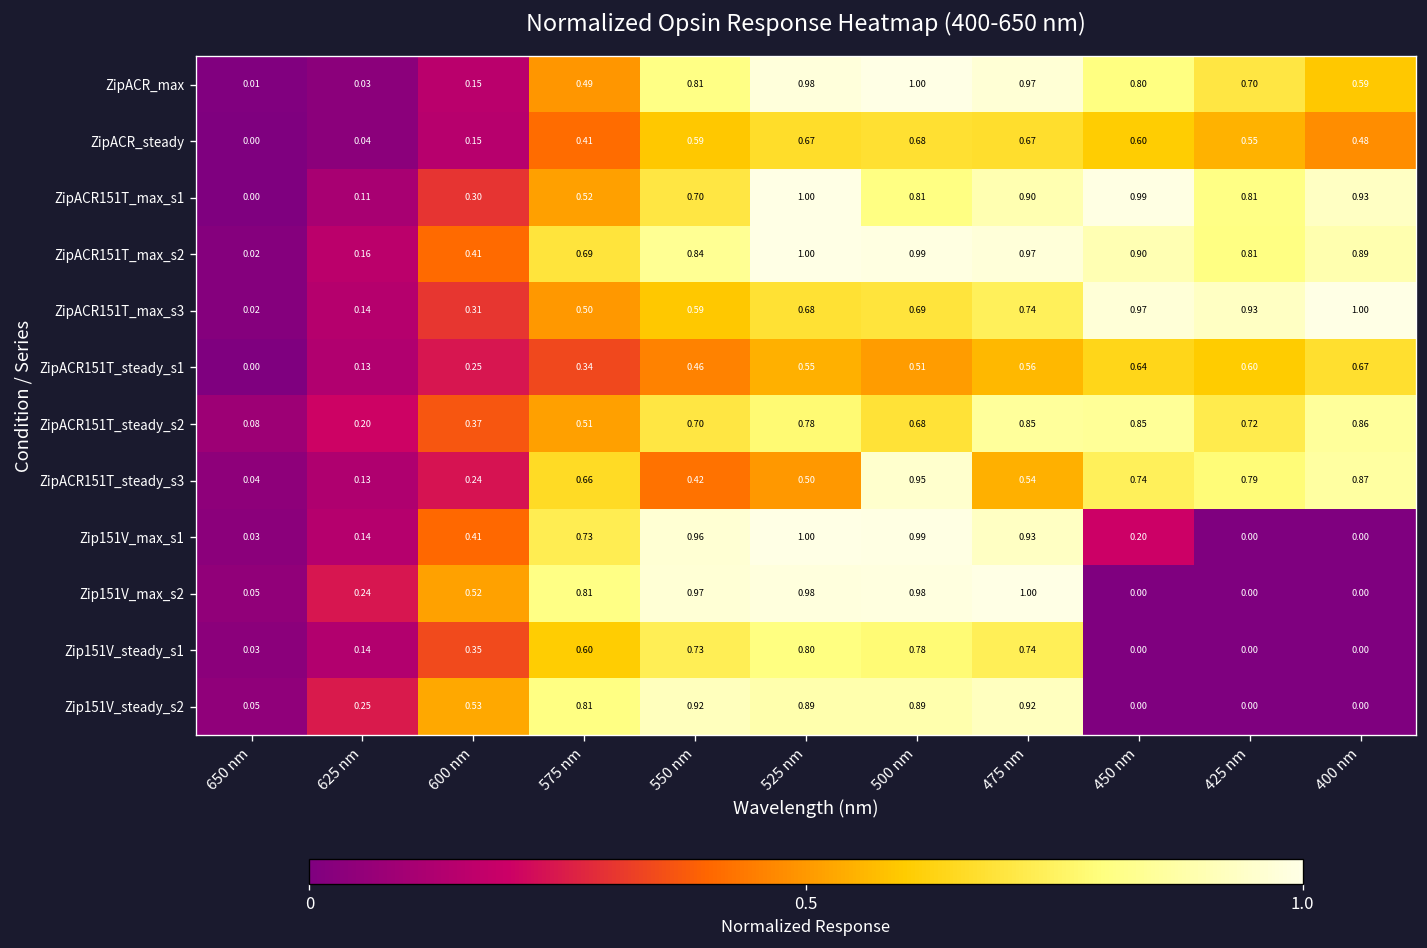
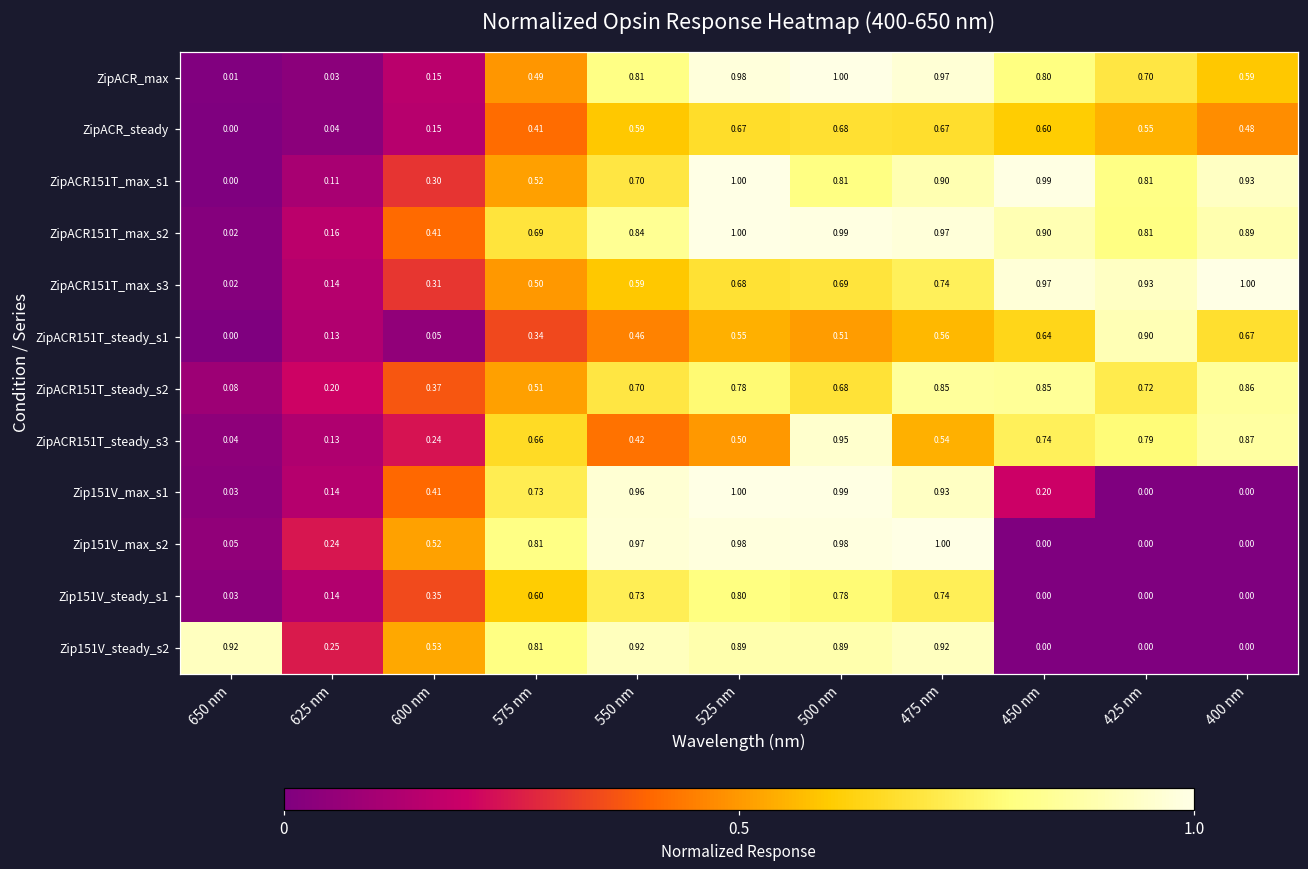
ZipACR151T_steady_s1, 600 nm: 0.25 -> 0.05
ZipACR151T_steady_s1, 425 nm: 0.60 -> 0.90
Zip151V_steady_s2, 650 nm: 0.05 -> 0.92
